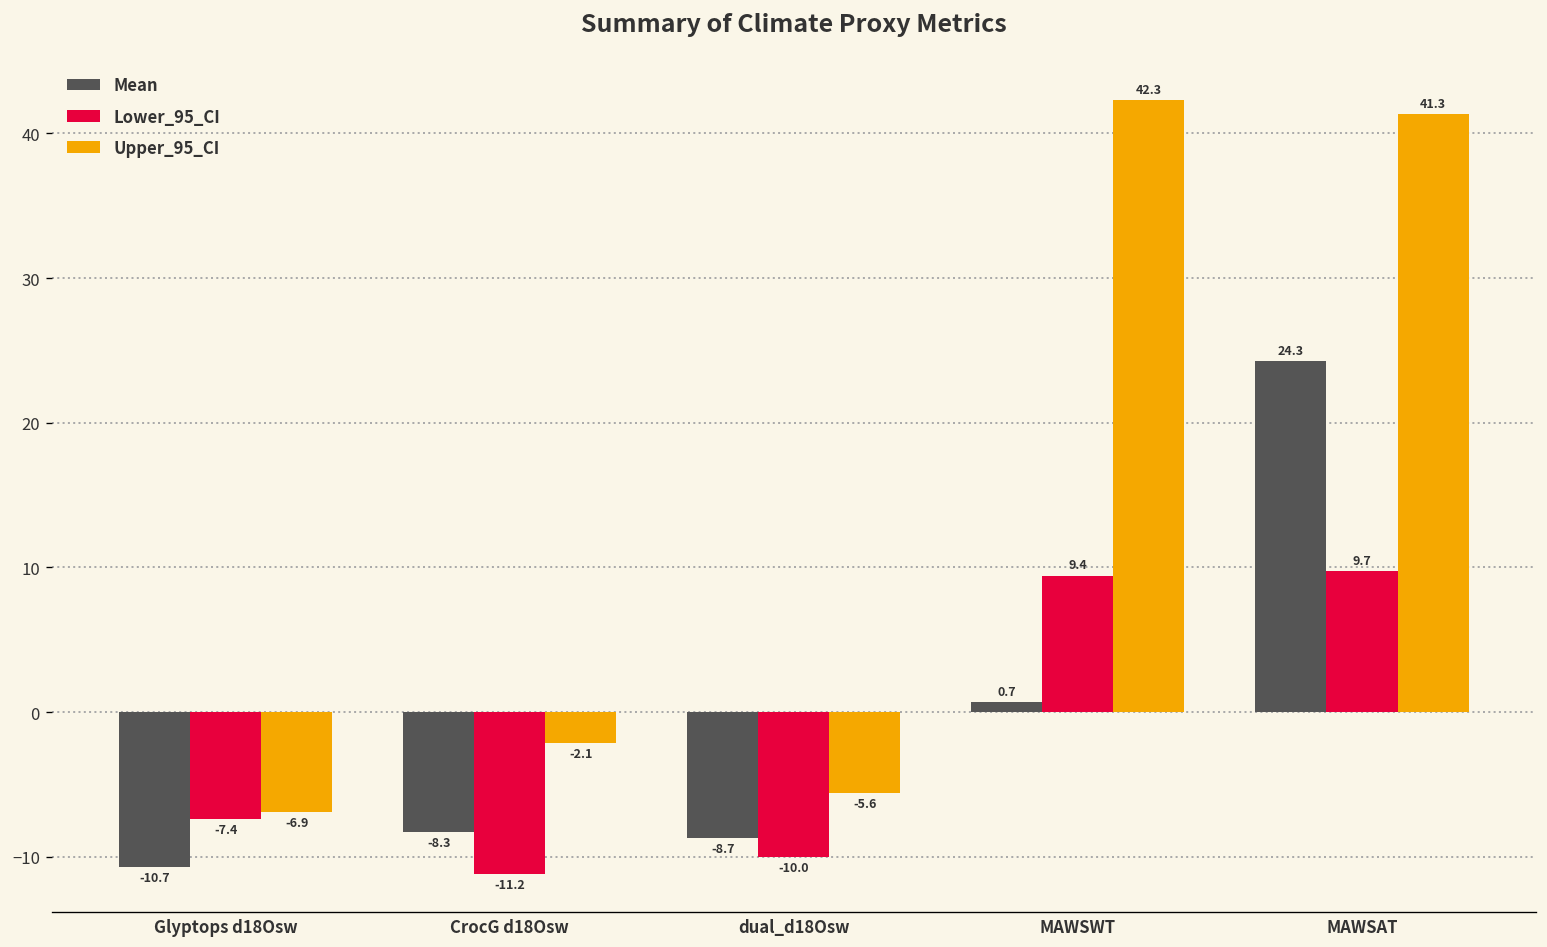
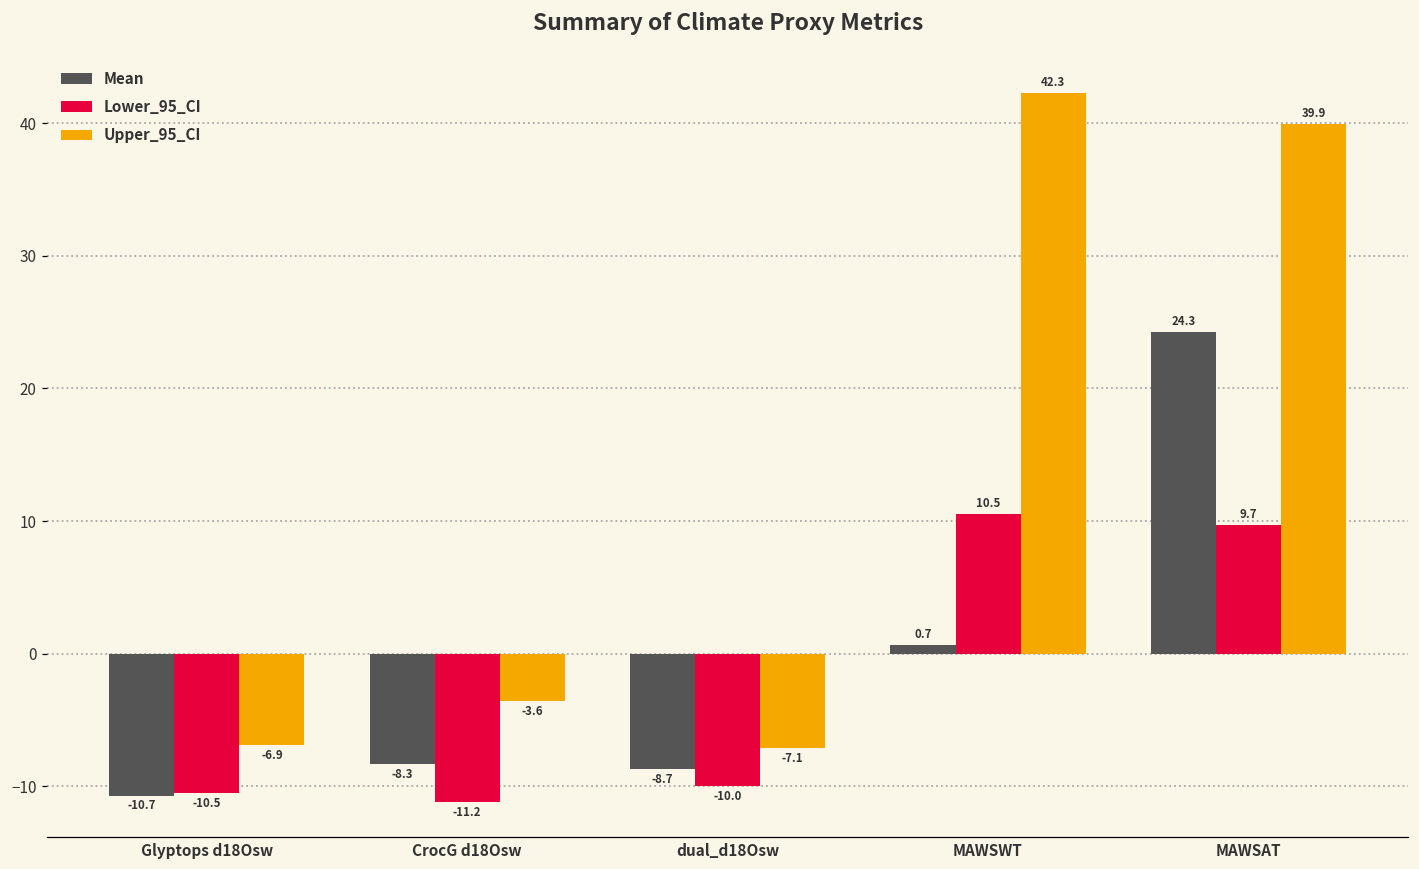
Lower_95_CI, Glyptops d18Osw: -7.4 -> -10.5
Upper_95_CI, CrocG d18Osw: -2.1 -> -3.6
Upper_95_CI, dual_d18Osw: -5.6 -> -7.1
Lower_95_CI, MAWSWT: 9.4 -> 10.5
Upper_95_CI, MAWSAT: 41.3 -> 39.9
